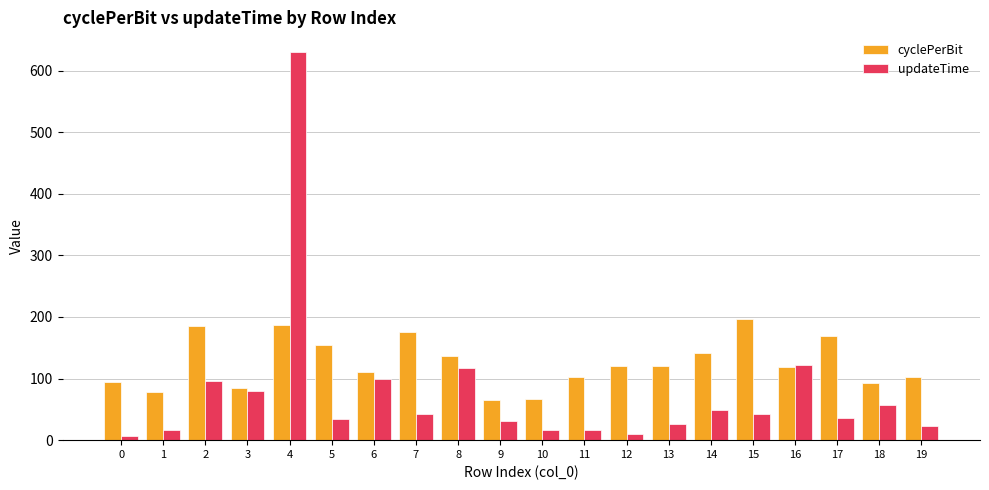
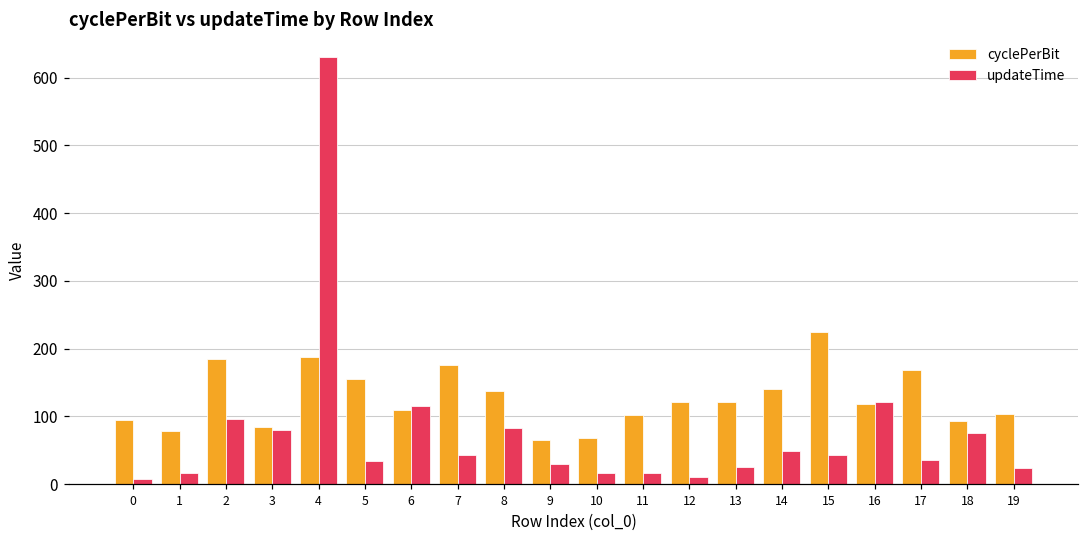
updateTime, 6: 100 -> 110
updateTime, 8: 120 -> 80
cyclePerBit, 15: 200 -> 220
updateTime, 18: 60 -> 80
